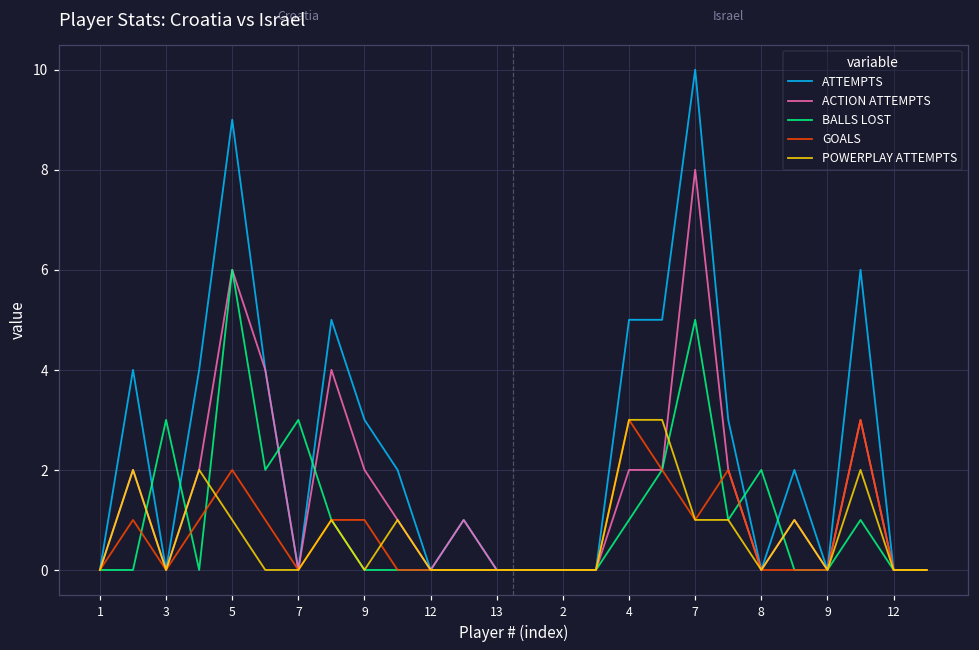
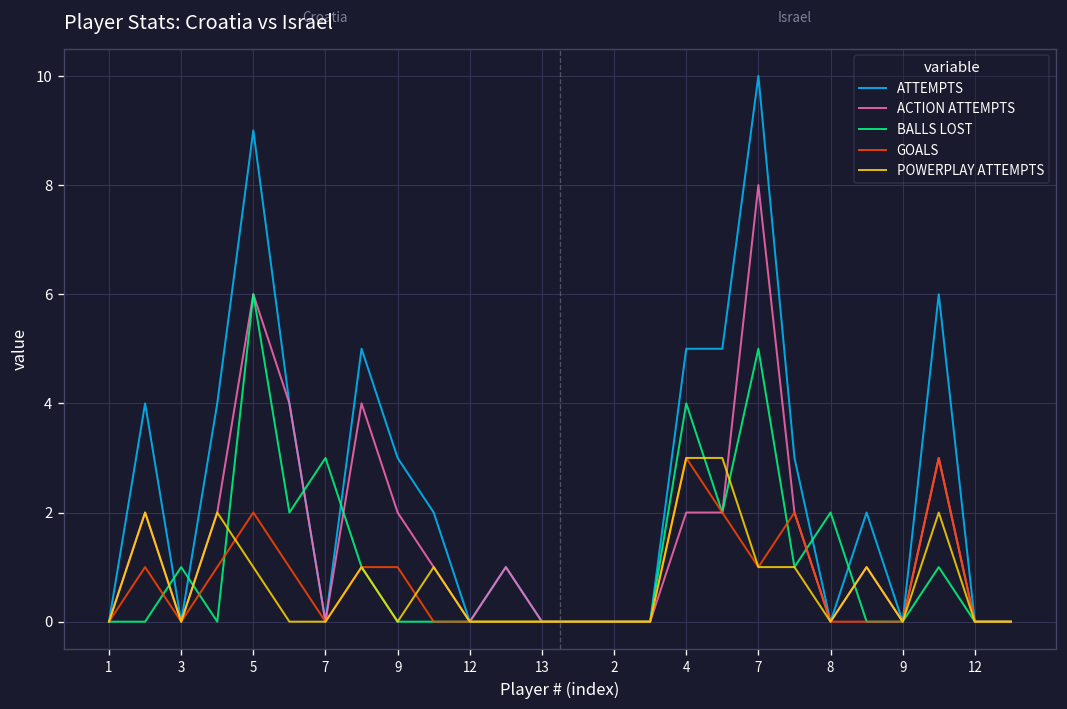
BALLS LOST, 3: 3 -> 1
BALLS LOST, 4: 1 -> 4
